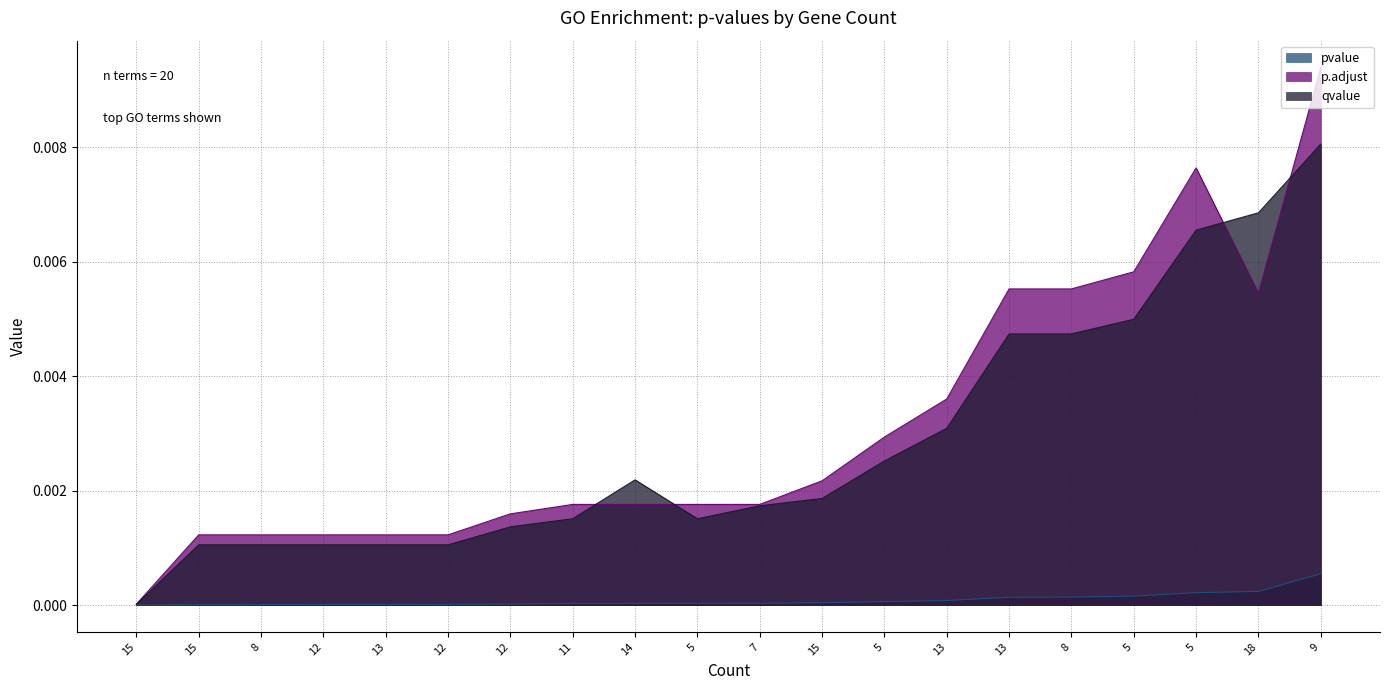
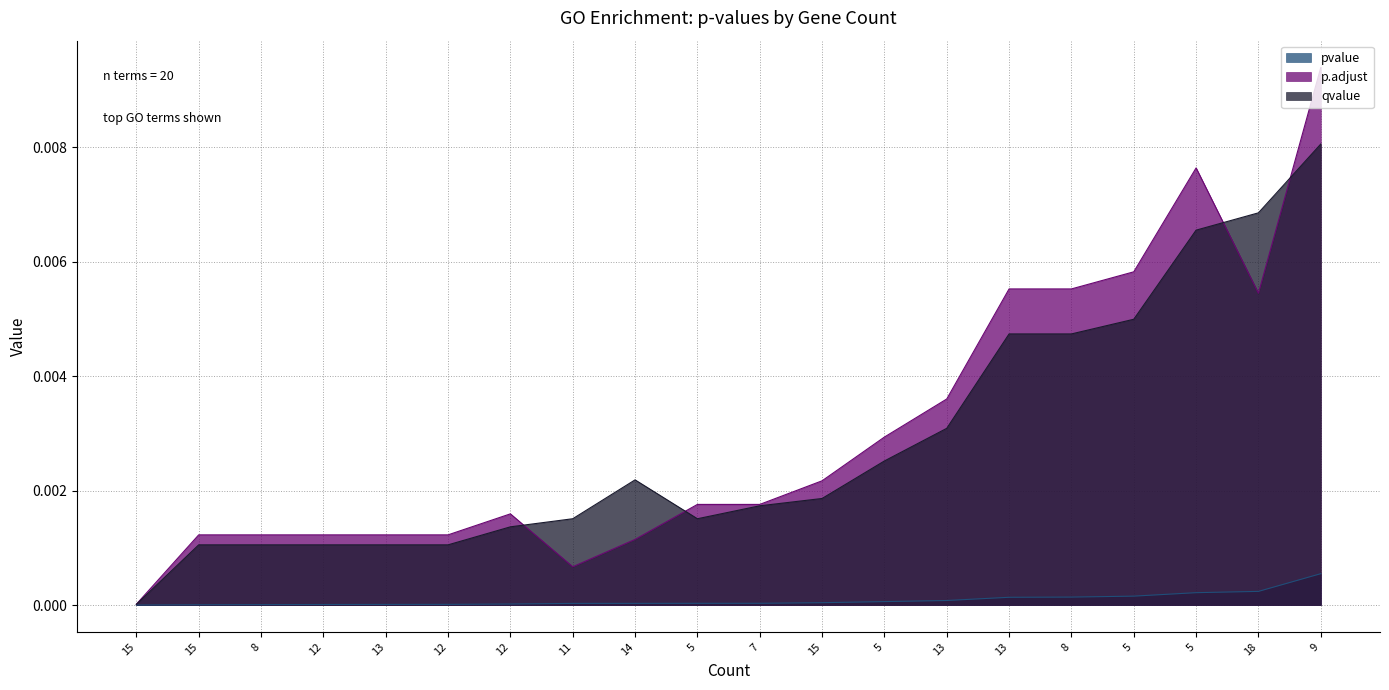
p.adjust, 11: 0.0018 -> 0.0007
p.adjust, 14: 0.0018 -> 0.0011
